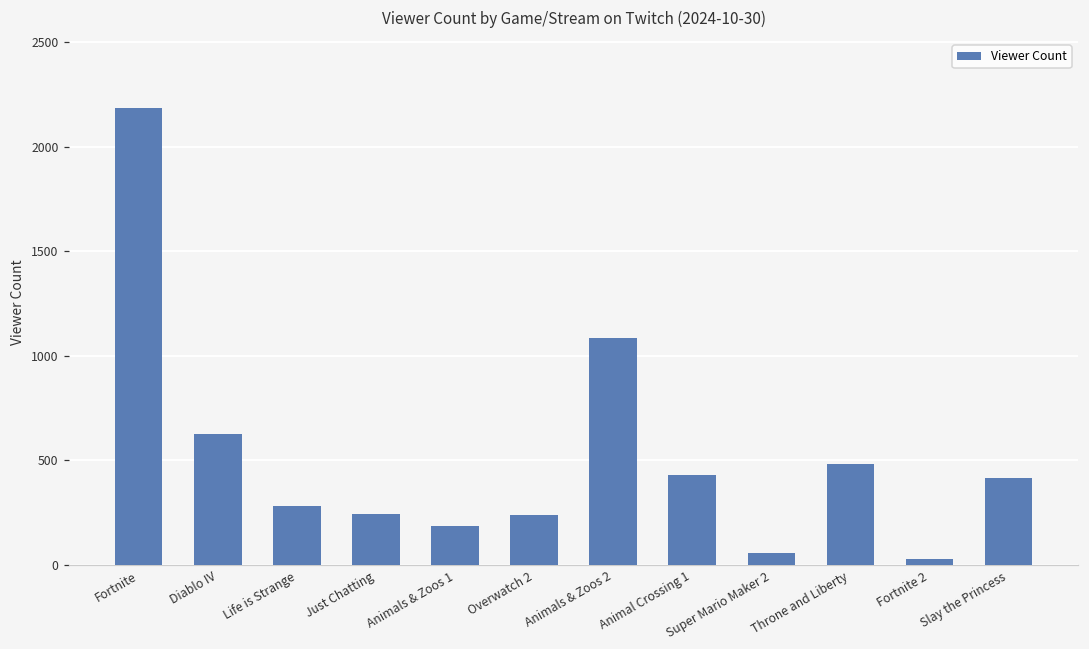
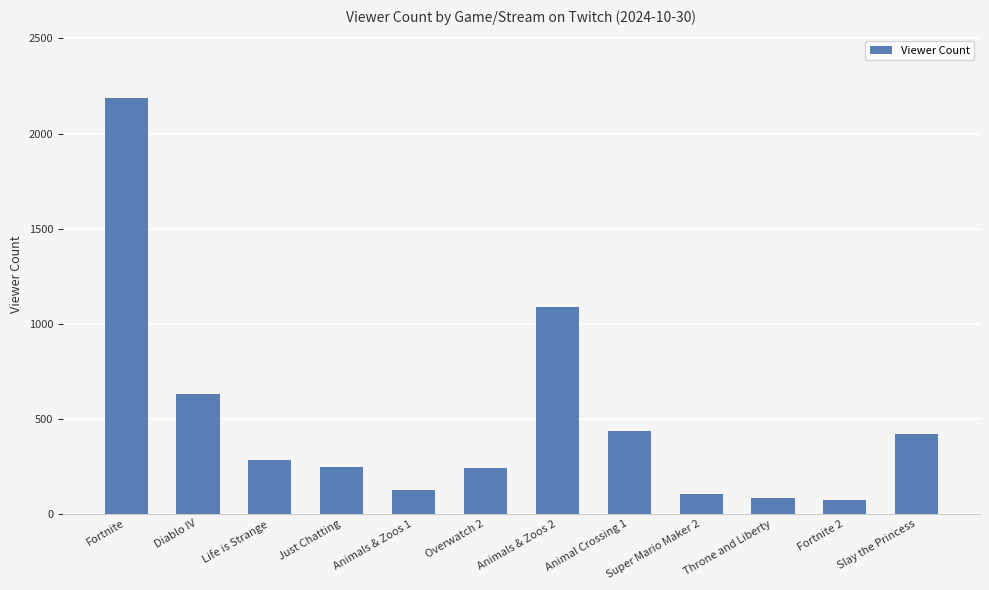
Animals & Zoos 1: 190 -> 120
Super Mario Maker 2: 60 -> 110
Throne and Liberty: 480 -> 90
Fortnite 2: 30 -> 70
